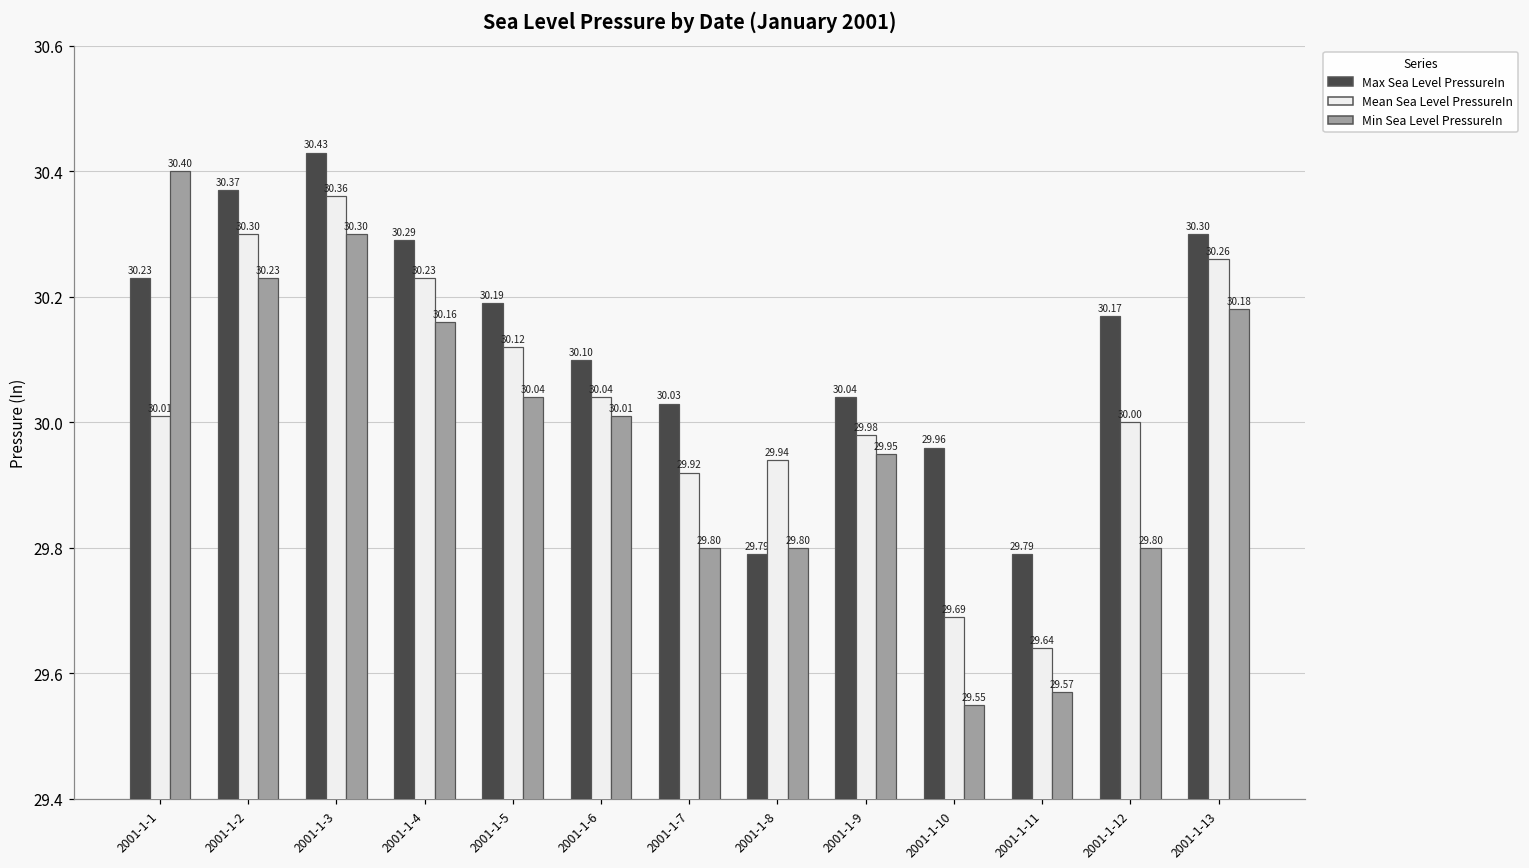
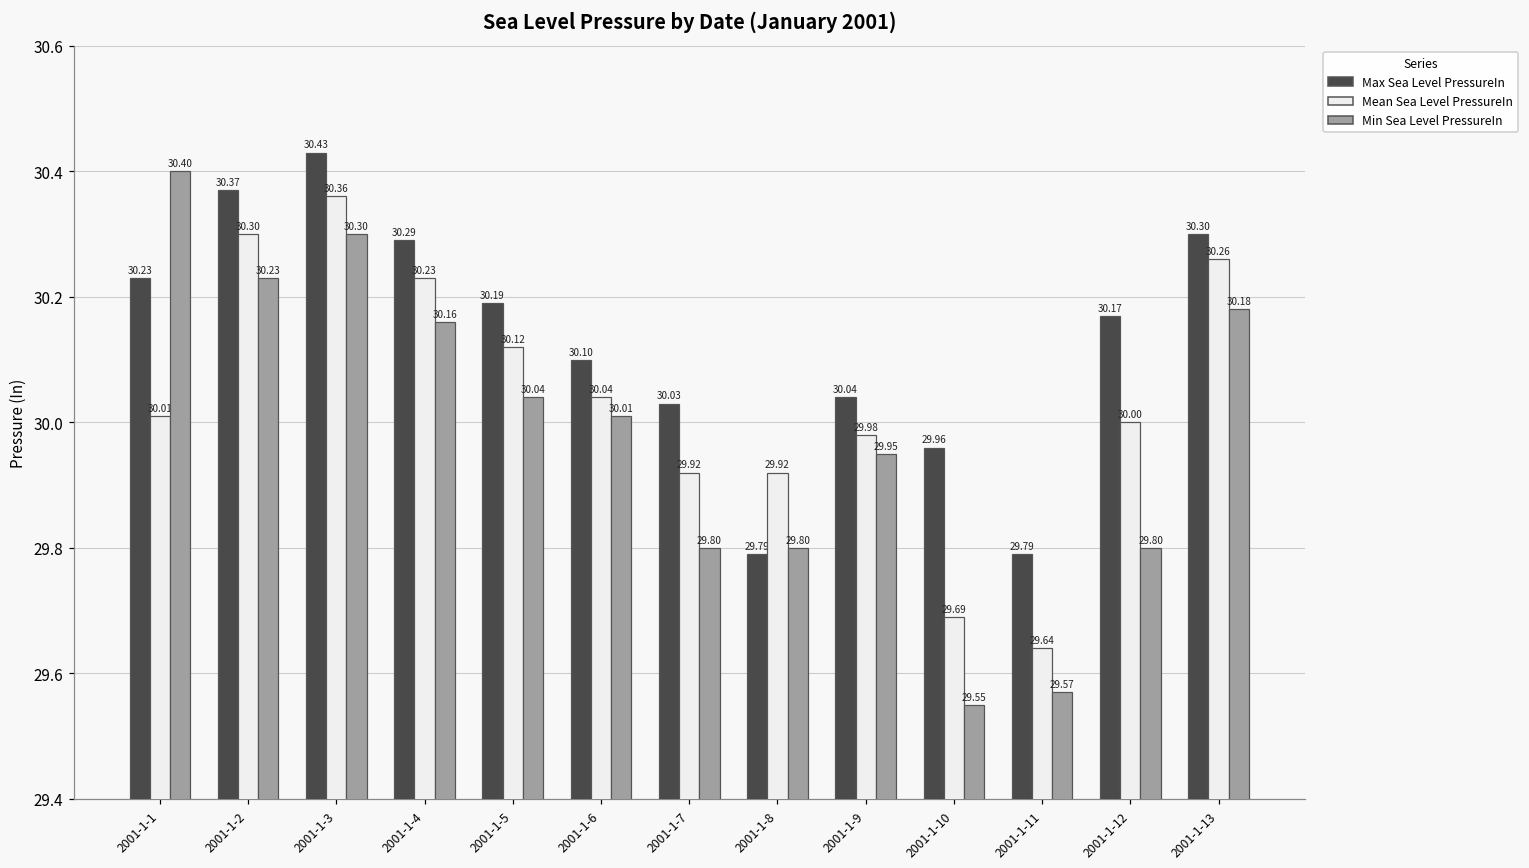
Mean Sea Level PressureIn, 2001-1-8: 29.94 -> 29.92
